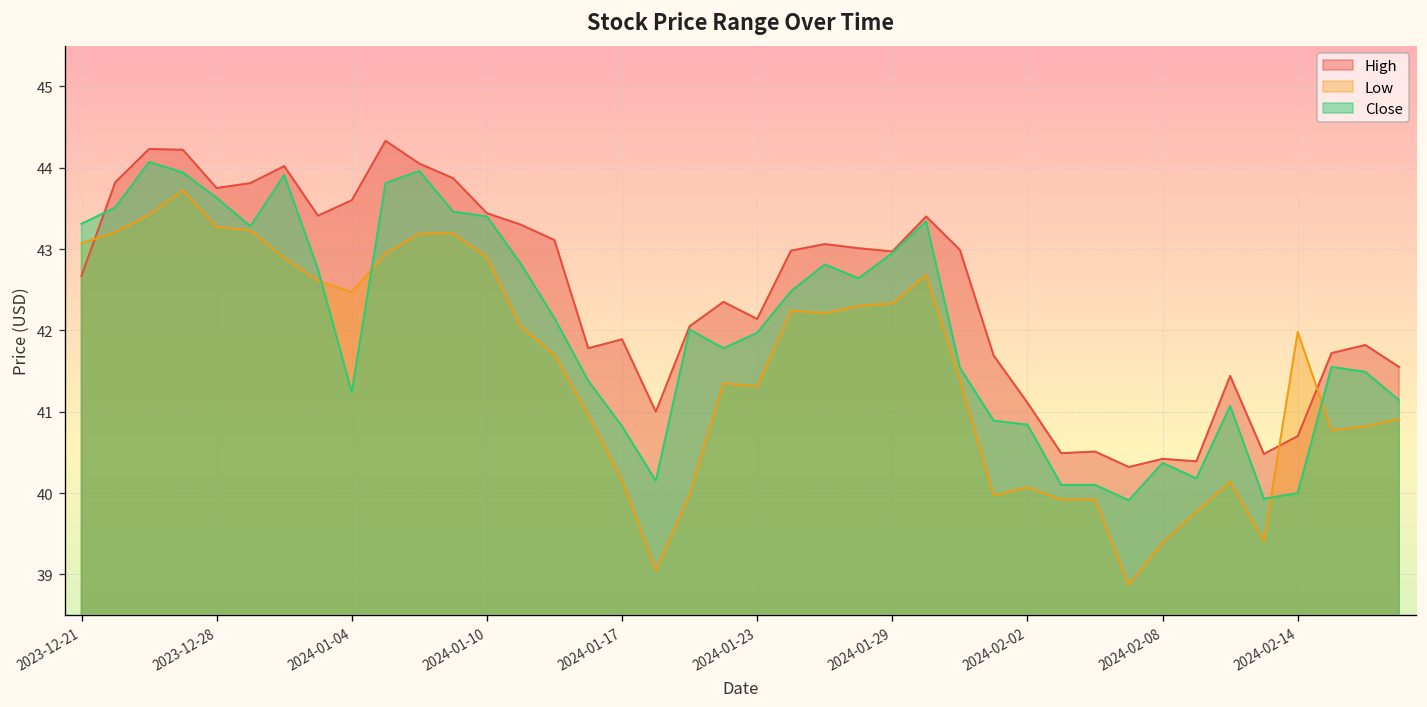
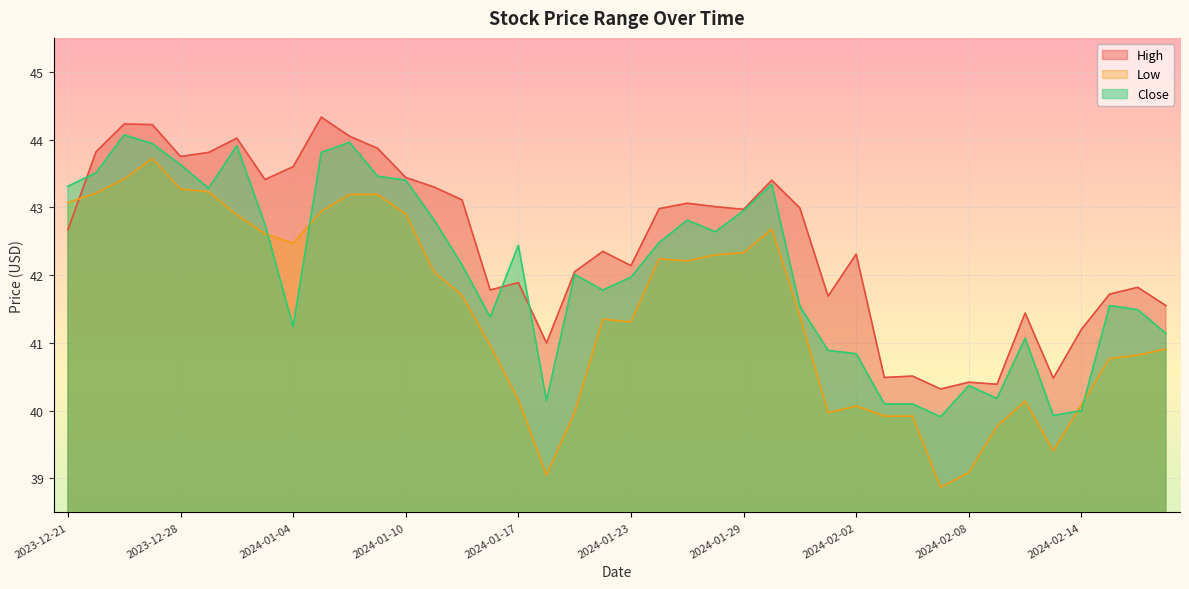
Close, 2024-01-17: 40.8 -> 42.4
High, 2024-02-02: 41.1 -> 42.3
Low, 2024-02-08: 39.4 -> 39.1
High, 2024-02-14: 40.7 -> 41.2
Low, 2024-02-14: 42.0 -> 40.1
